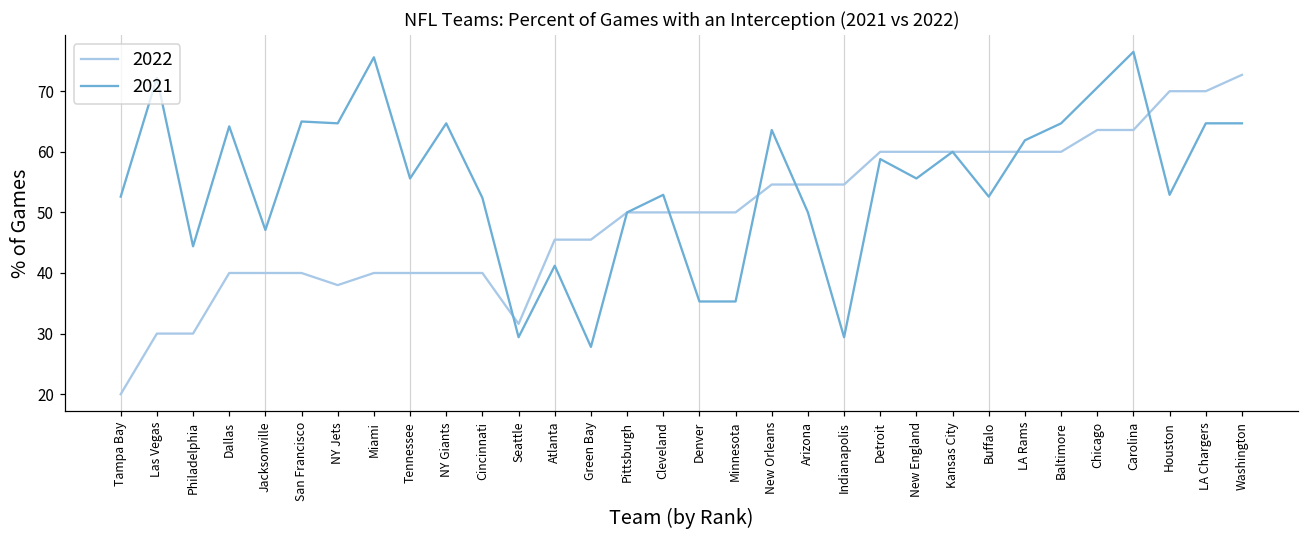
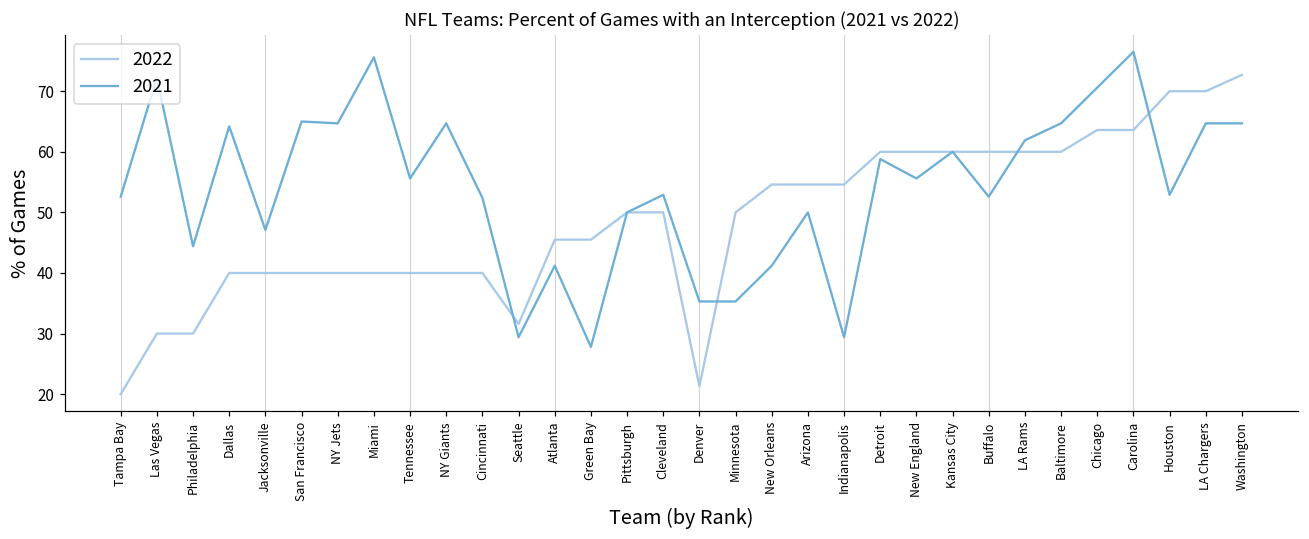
2022, NY Jets: 38 -> 40
2022, Denver: 50 -> 21
2021, New Orleans: 64 -> 41
